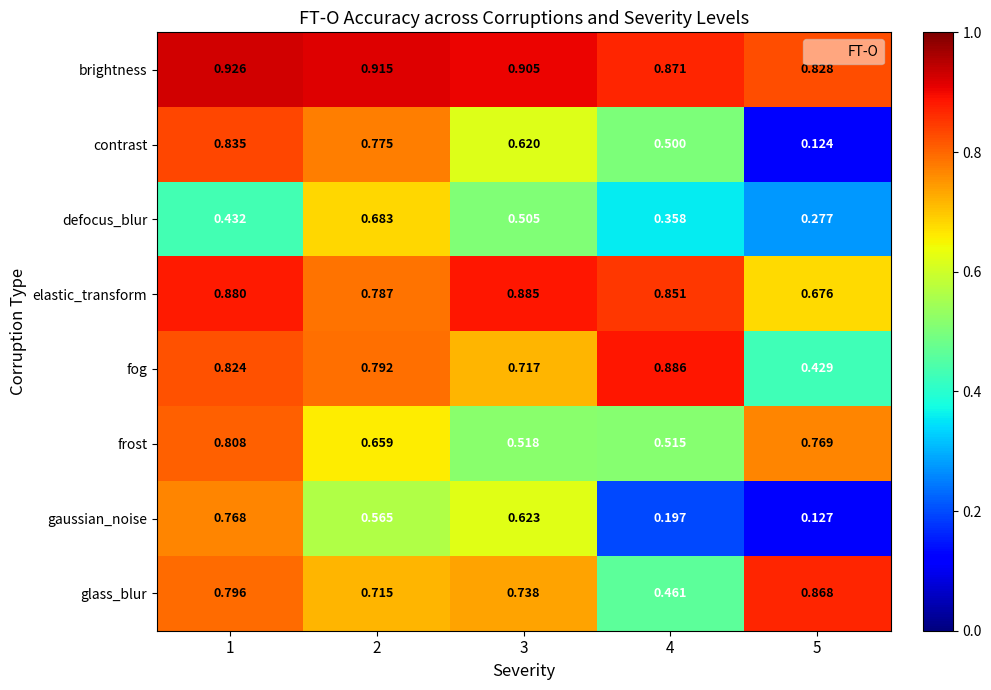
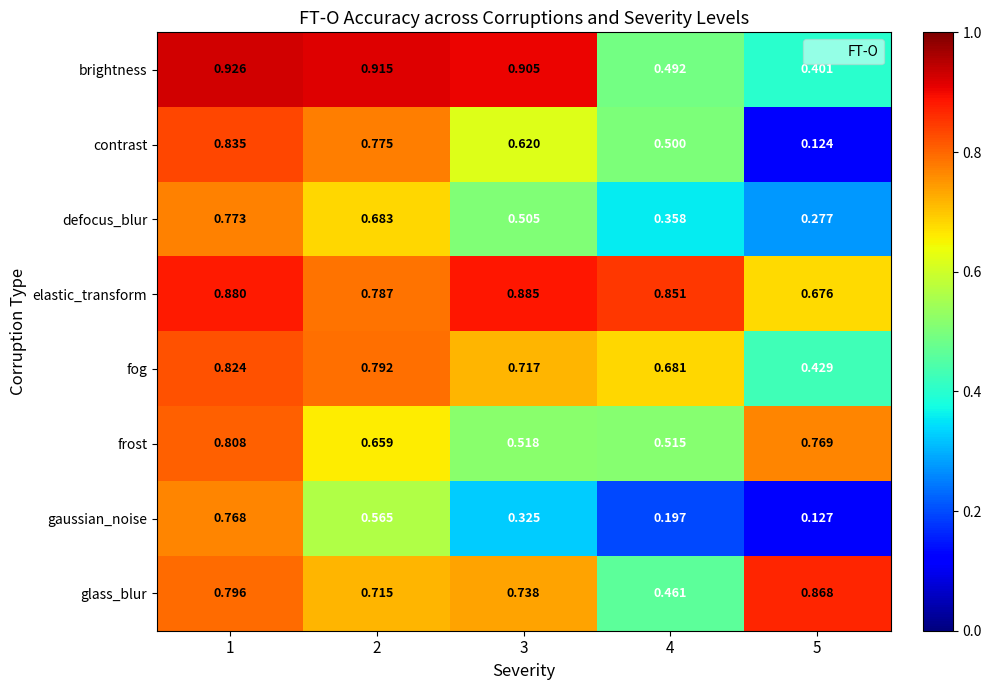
brightness, 4: 0.871 -> 0.492
brightness, 5: 0.828 -> 0.401
defocus_blur, 1: 0.432 -> 0.773
fog, 4: 0.886 -> 0.681
gaussian_noise, 3: 0.623 -> 0.325
